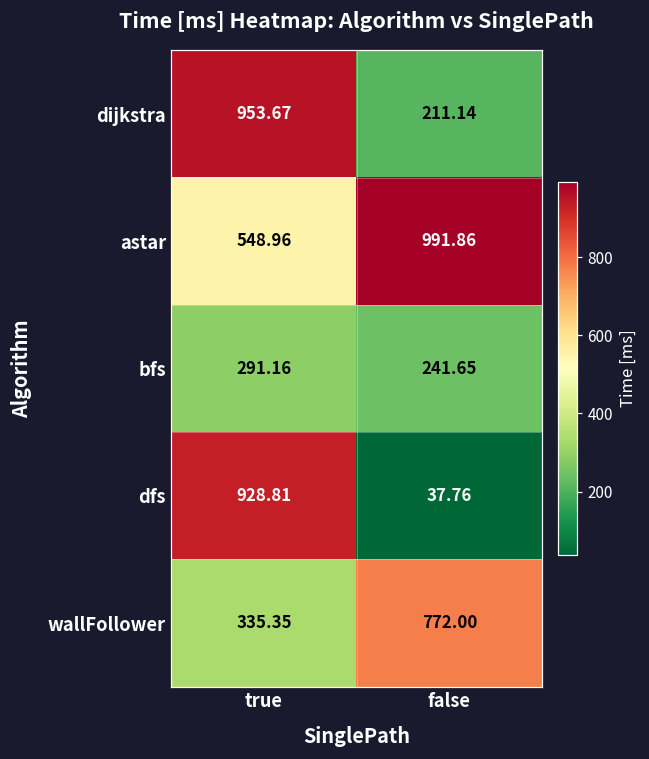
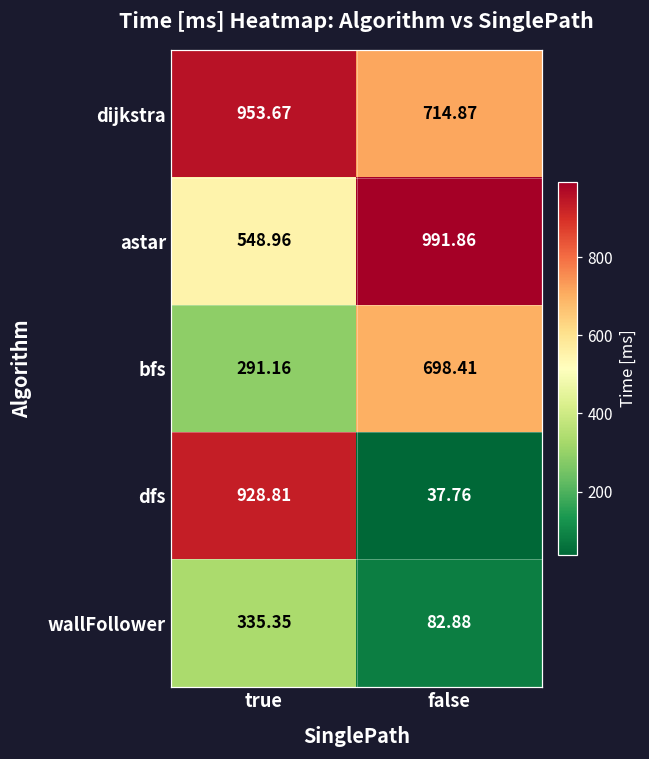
dijkstra, false: 211.14 -> 714.87
bfs, false: 241.65 -> 698.41
wallFollower, false: 772.00 -> 82.88
